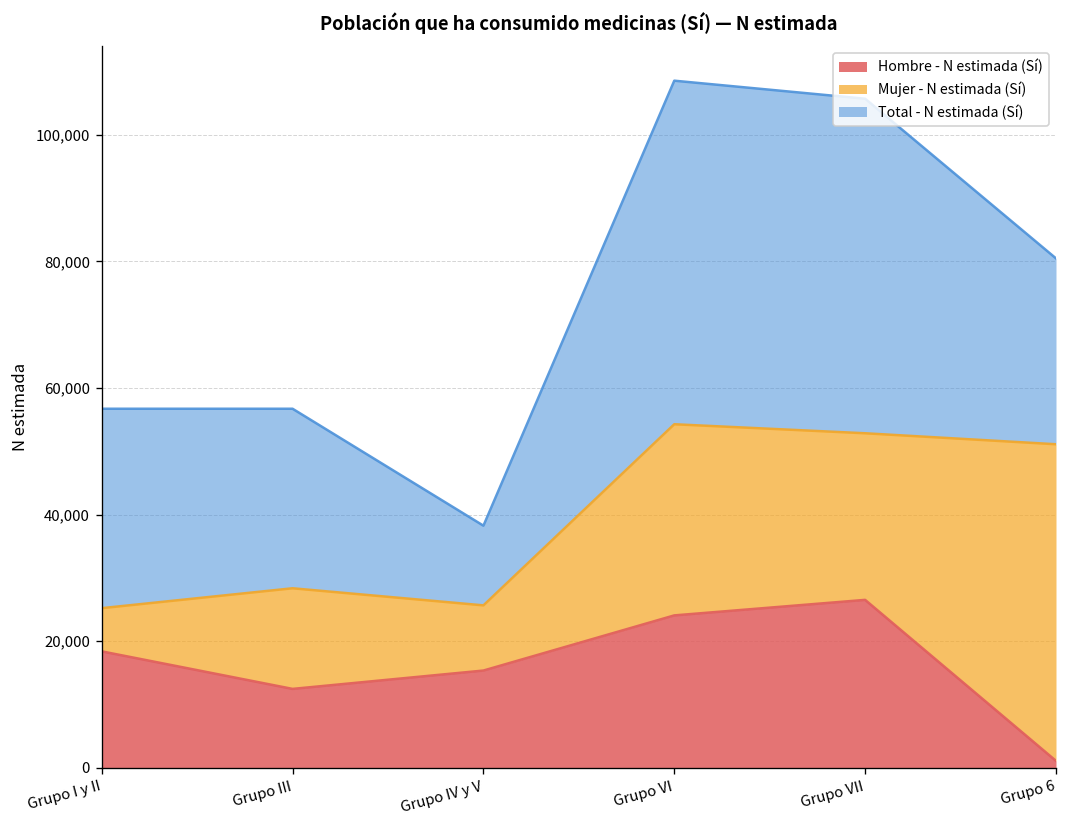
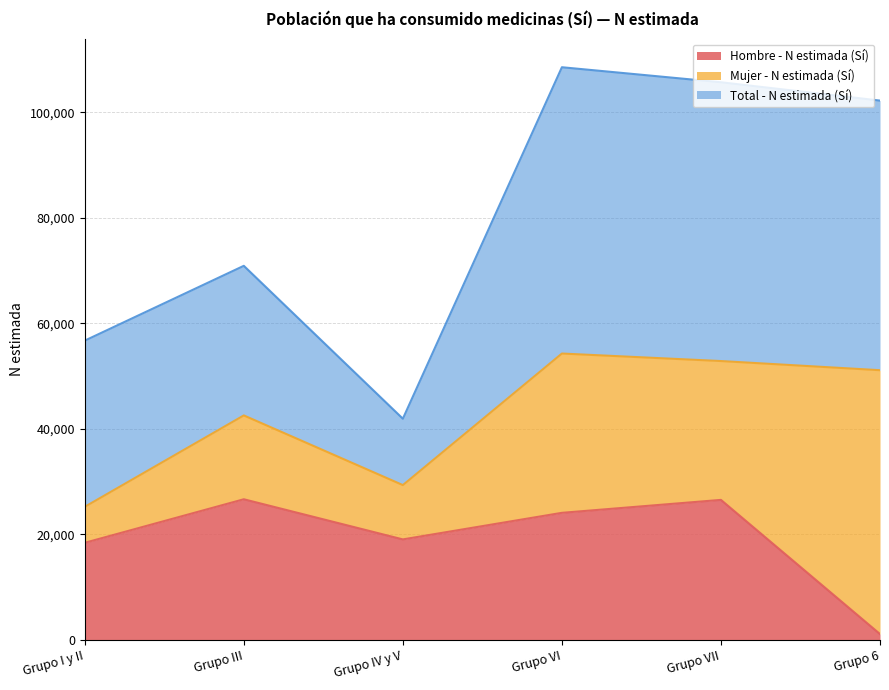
Hombre - N estimada (Sí), Grupo III: 12,000 -> 27,000
Hombre - N estimada (Sí), Grupo IV y V: 15,000 -> 19,000
Total - N estimada (Sí), Grupo 6: 29,000 -> 51,000
